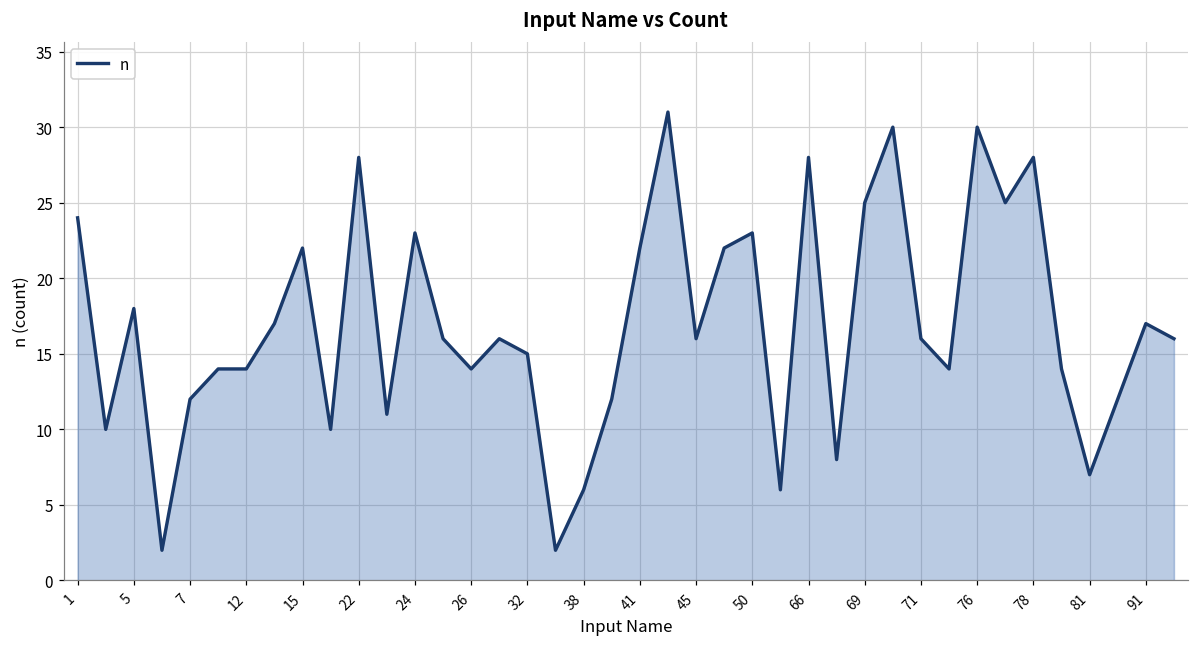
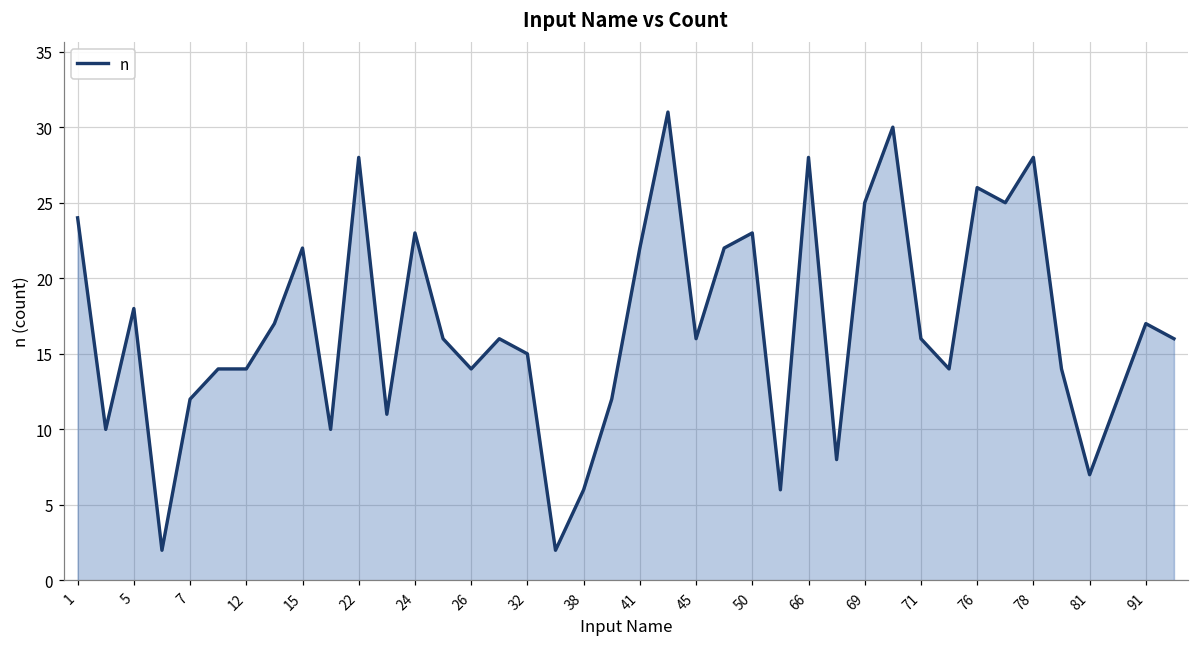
76: 30 -> 26
